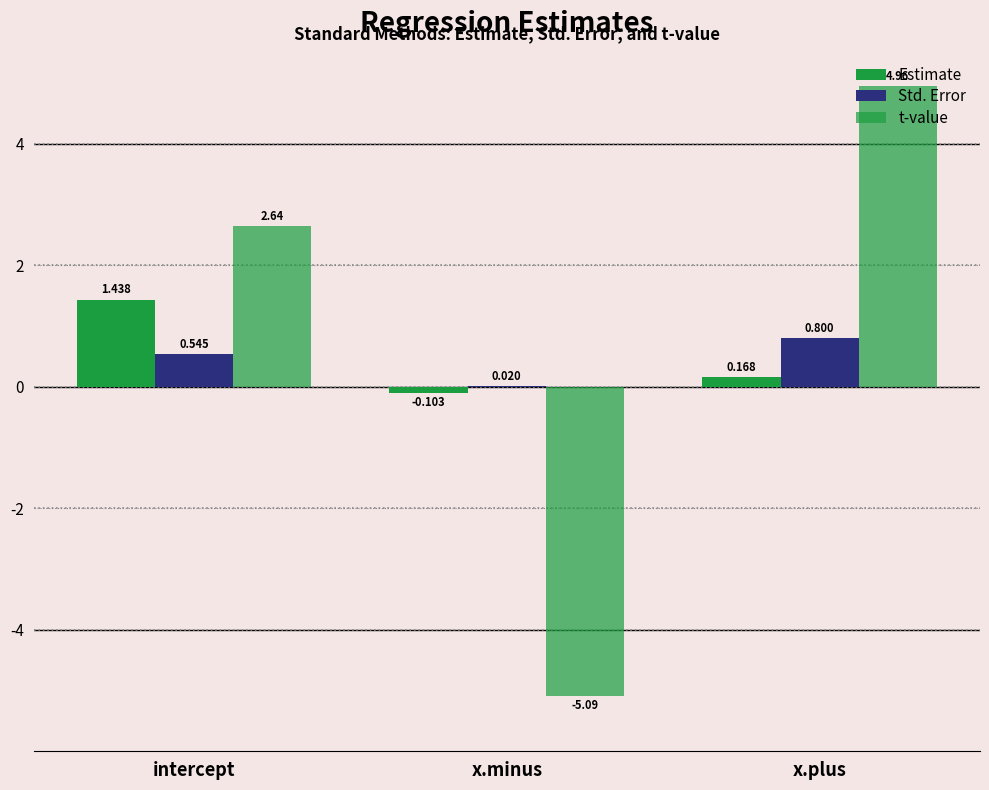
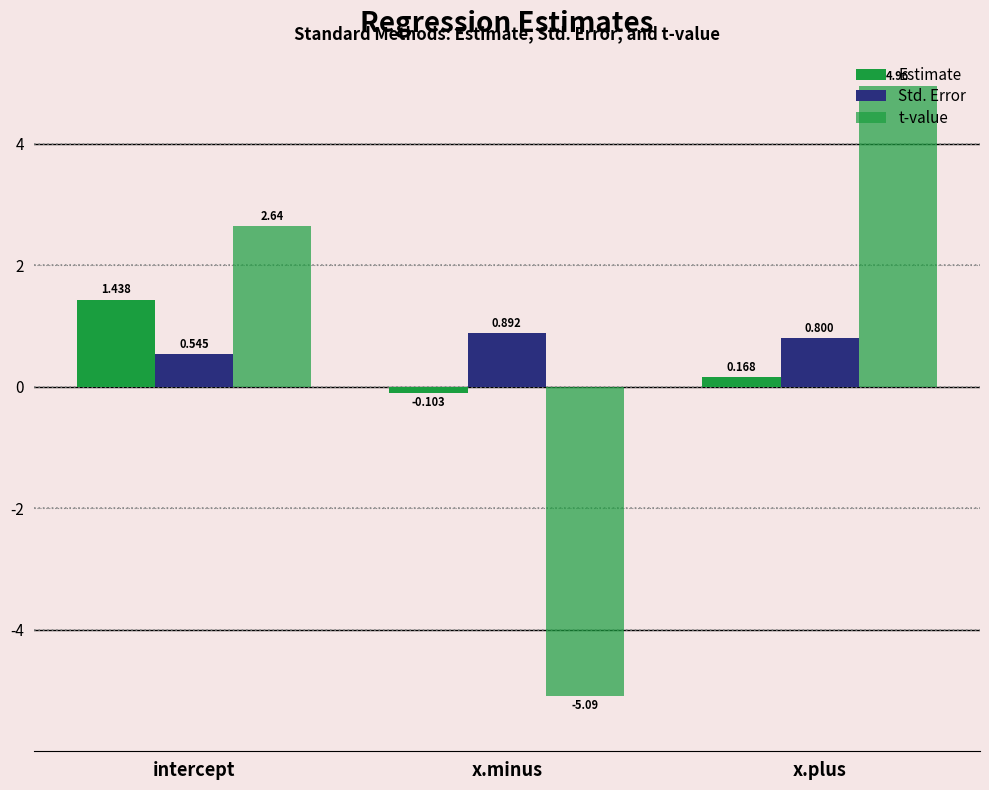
Std. Error, x.minus: 0.020 -> 0.892
